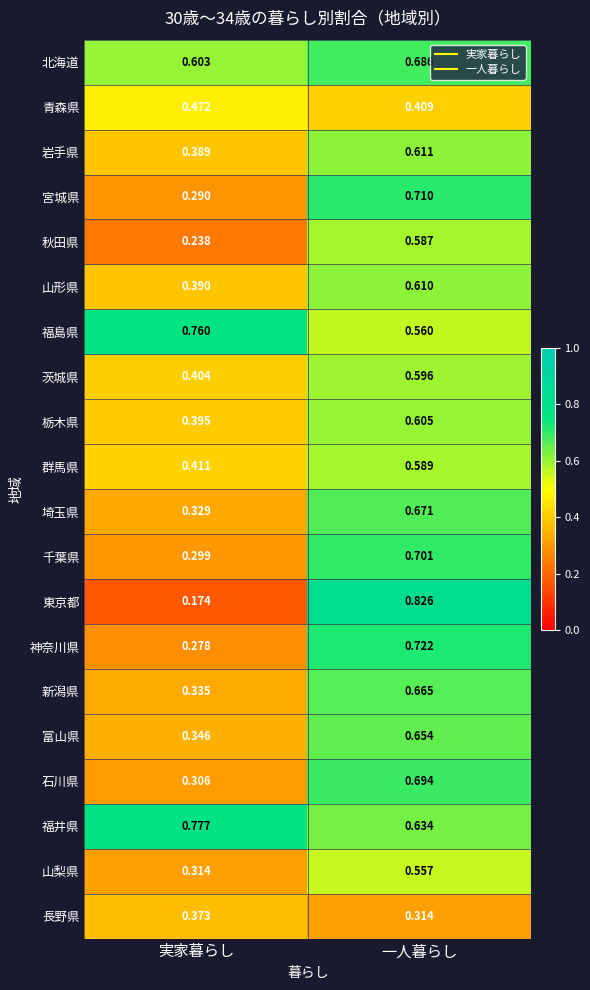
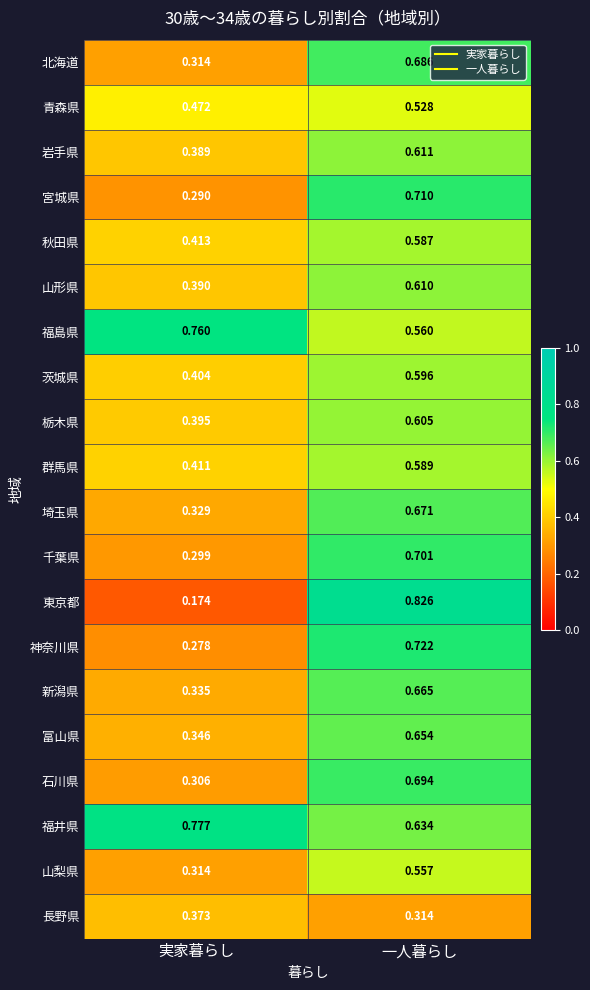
北海道, 実家暮らし: 0.603 -> 0.314
青森県, 一人暮らし: 0.409 -> 0.528
秋田県, 実家暮らし: 0.238 -> 0.413
